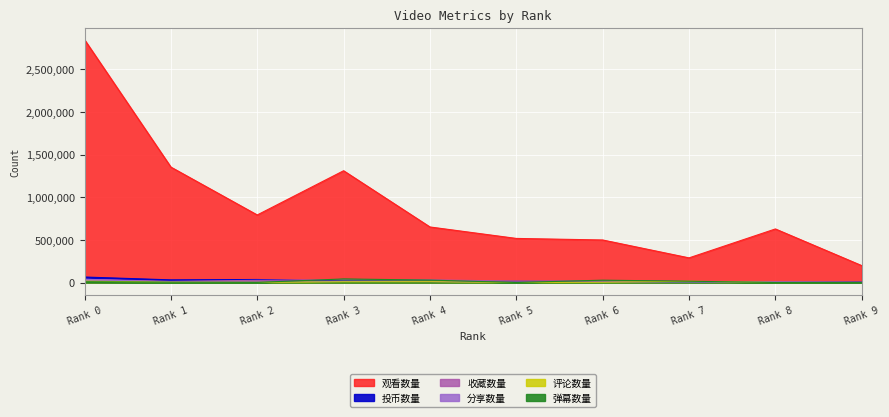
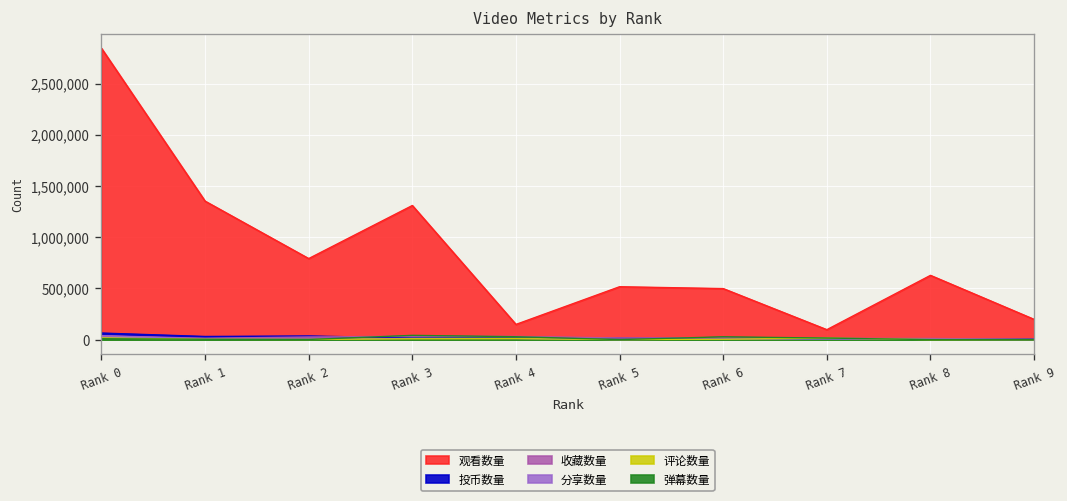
观看数量, Rank 4: 700,000 -> 100,000
观看数量, Rank 7: 300,000 -> 100,000
